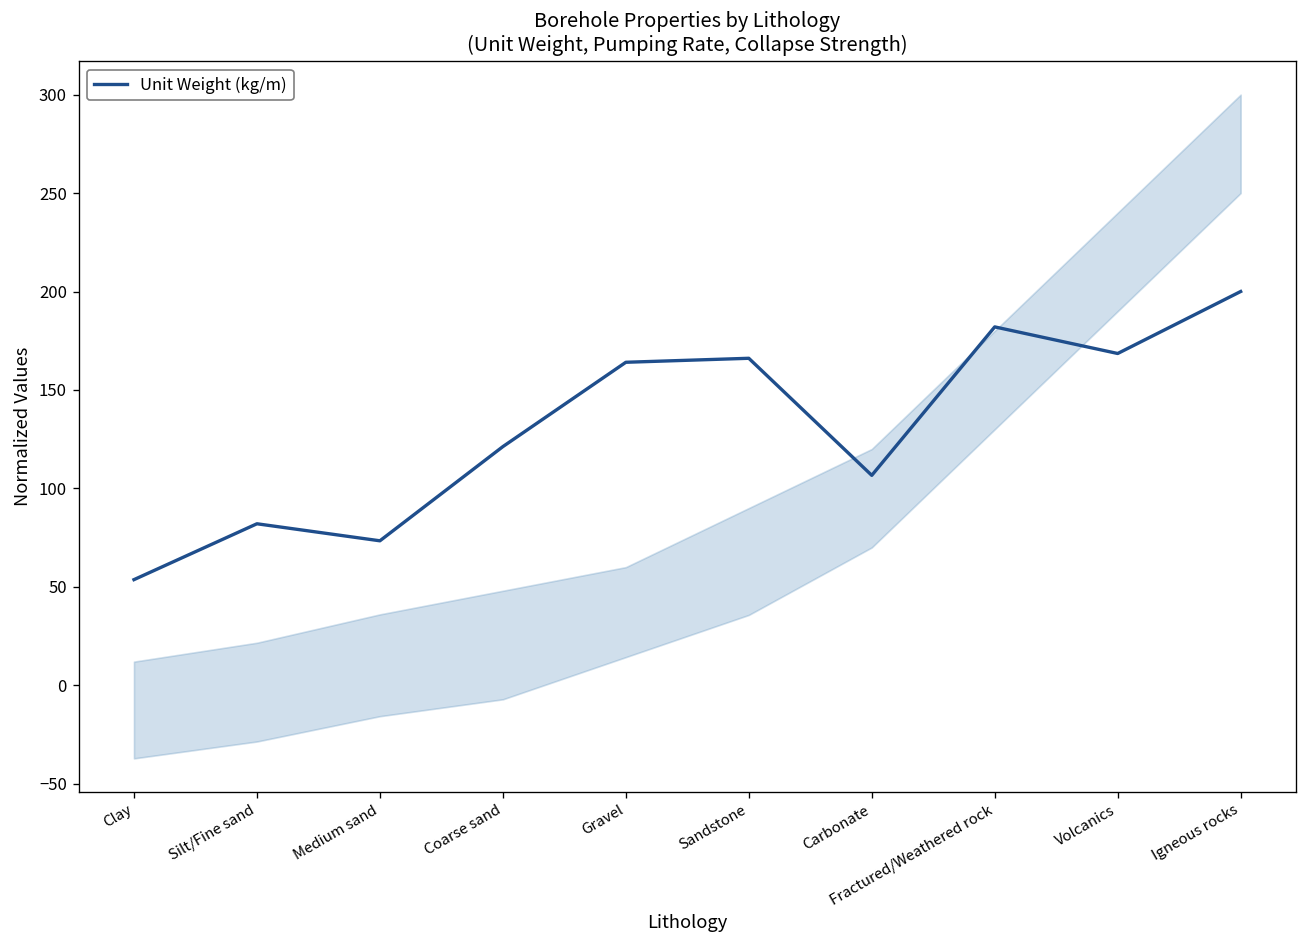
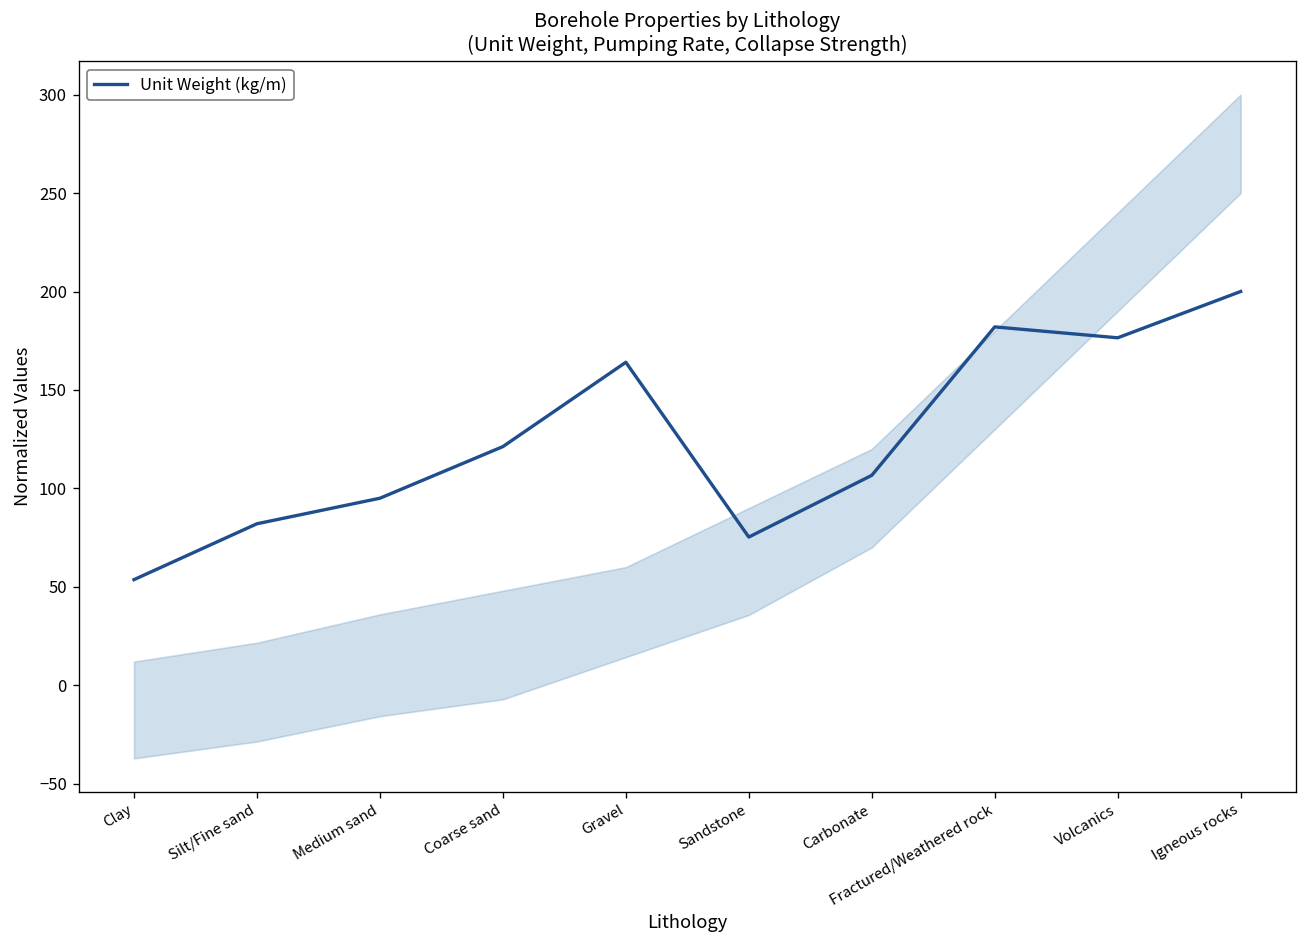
Unit Weight (kg/m), Medium sand: 73 -> 95
Unit Weight (kg/m), Sandstone: 166 -> 75
Unit Weight (kg/m), Volcanics: 169 -> 176
